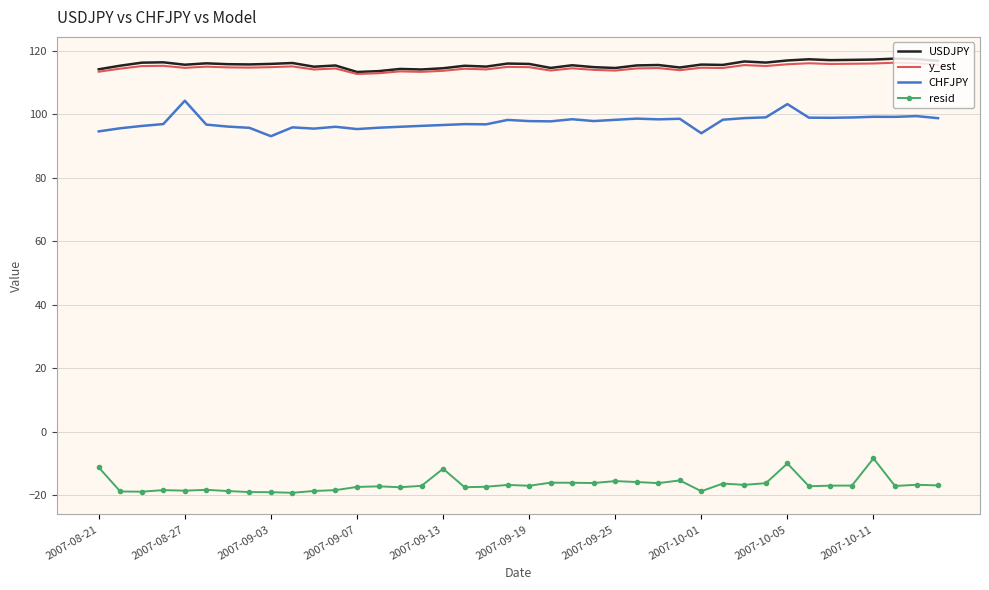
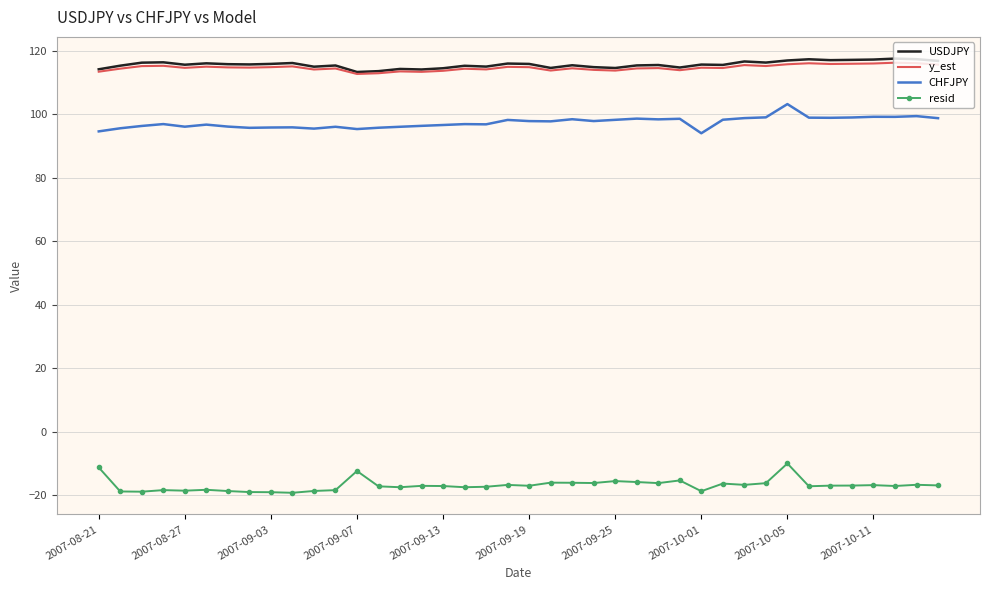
CHFJPY, 2007-08-27: 104 -> 96
CHFJPY, 2007-09-03: 93 -> 96
resid, 2007-09-07: -17 -> -12
resid, 2007-09-13: -12 -> -17
resid, 2007-10-11: -8 -> -17
